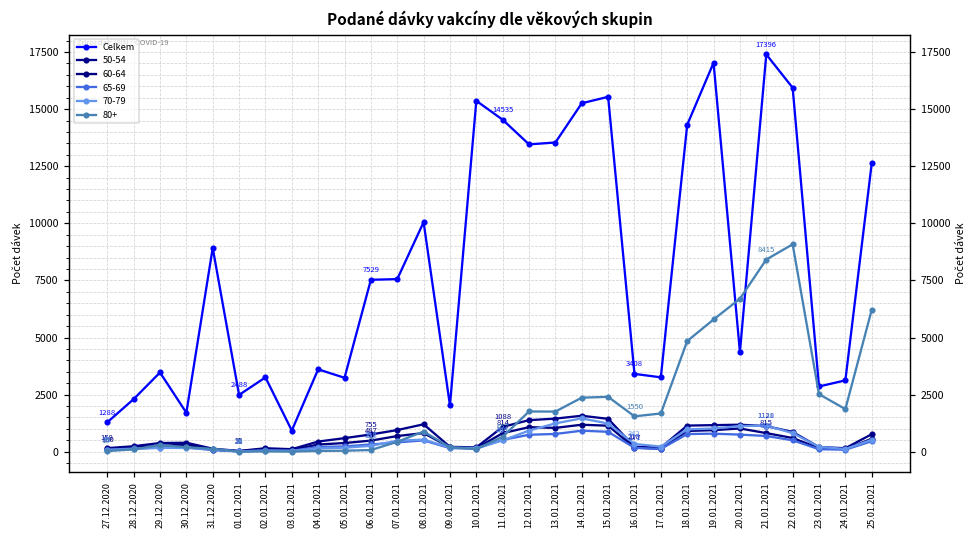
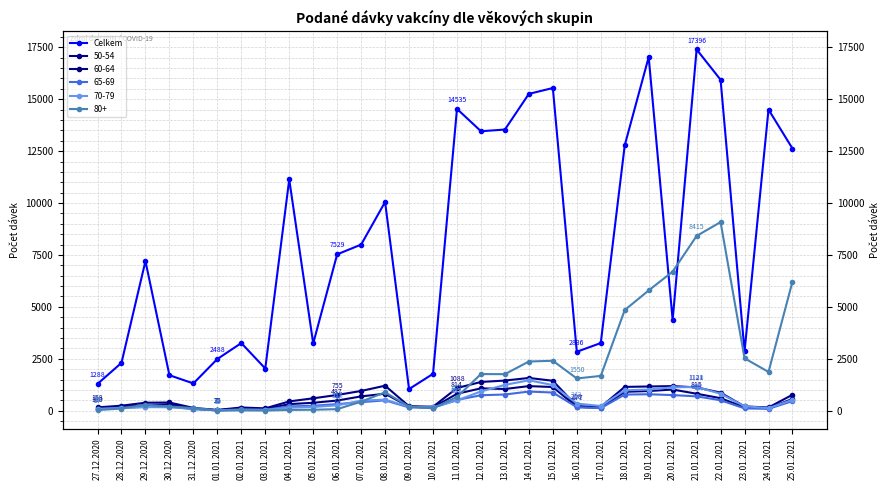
Celkem, 29.12.2020: 3500 -> 7200
Celkem, 31.12.2020: 8900 -> 1300
Celkem, 03.01.2021: 900 -> 2000
Celkem, 04.01.2021: 3600 -> 11100
Celkem, 07.01.2021: 7600 -> 8000
Celkem, 09.01.2021: 2000 -> 1000
Celkem, 10.01.2021: 15400 -> 1800
Celkem, 16.01.2021: 3408 -> 2836
Celkem, 18.01.2021: 14300 -> 12800
Celkem, 24.01.2021: 3100 -> 14500
